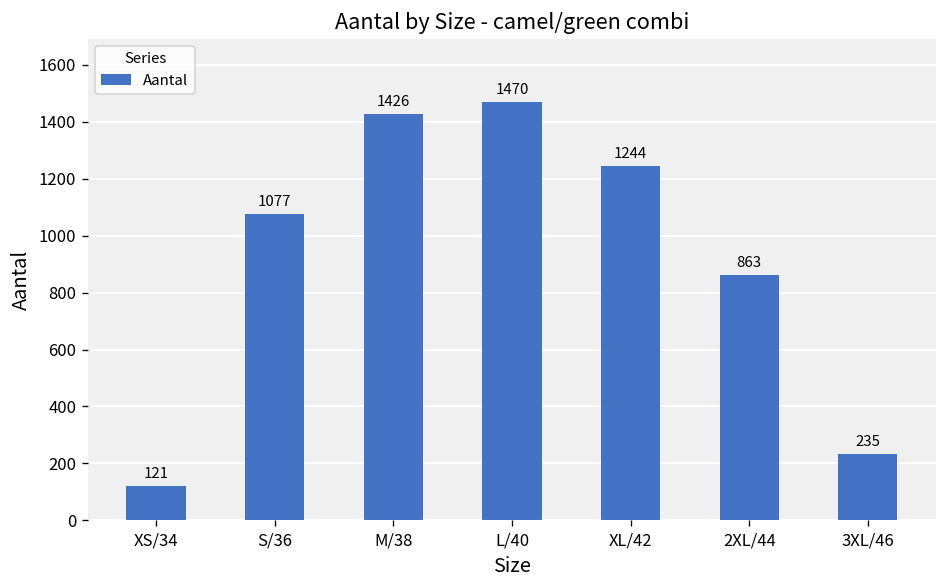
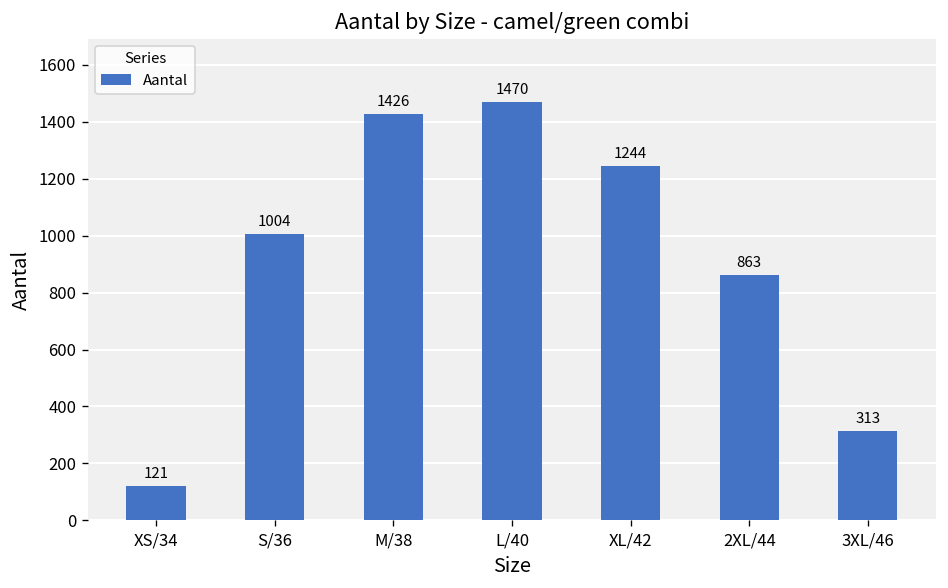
S/36: 1077 -> 1004
3XL/46: 235 -> 313
